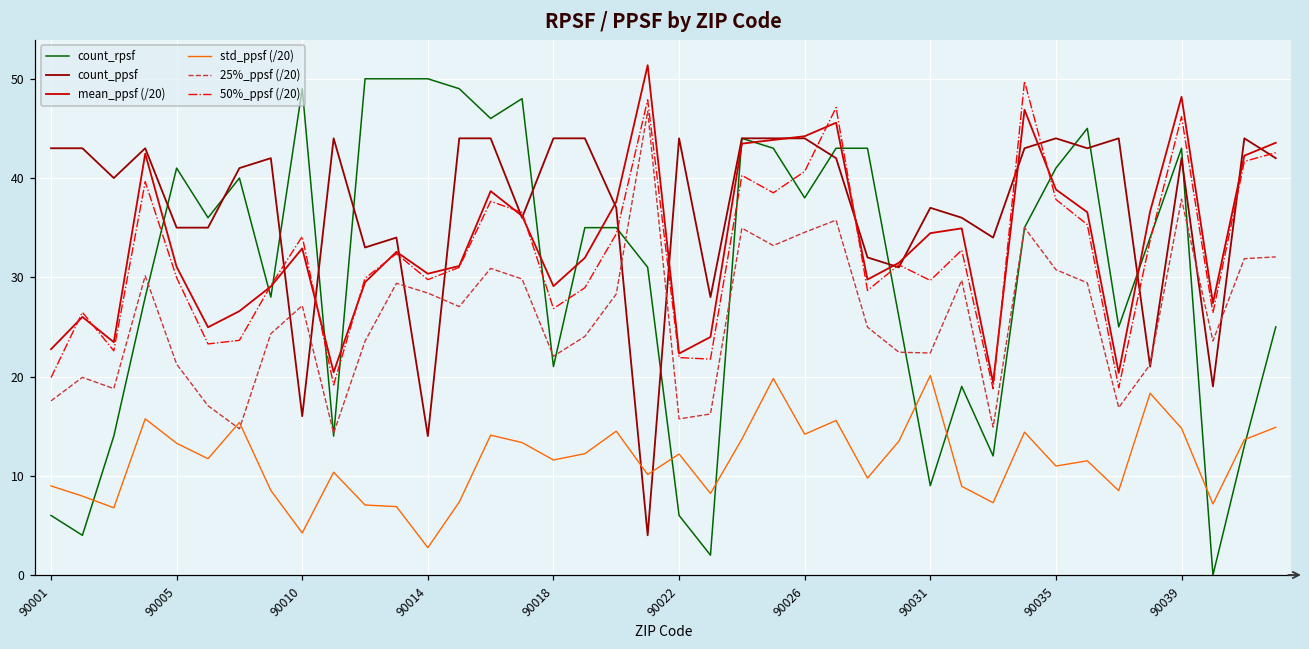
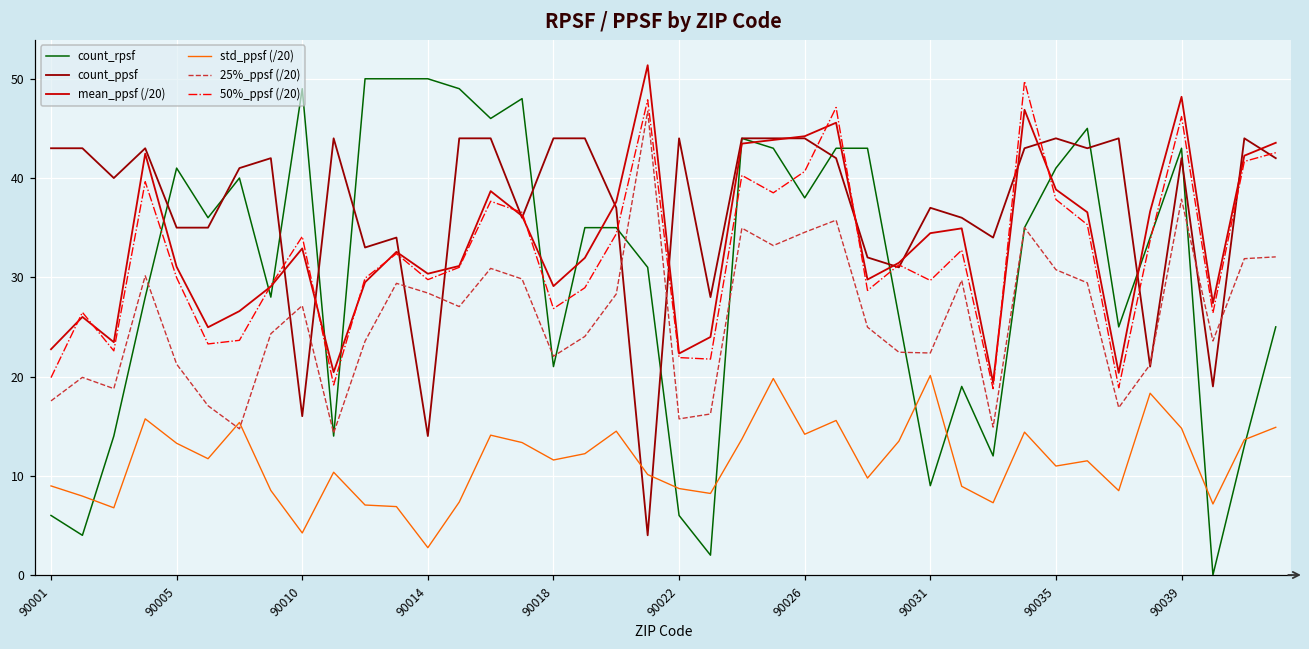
std_ppsf (/20), 90022: 12 -> 9
